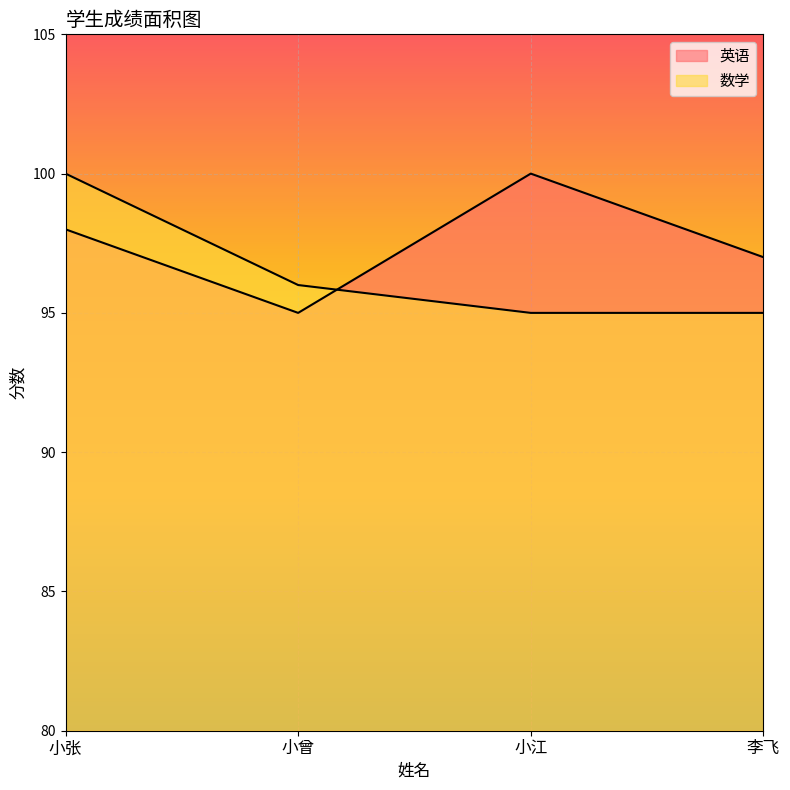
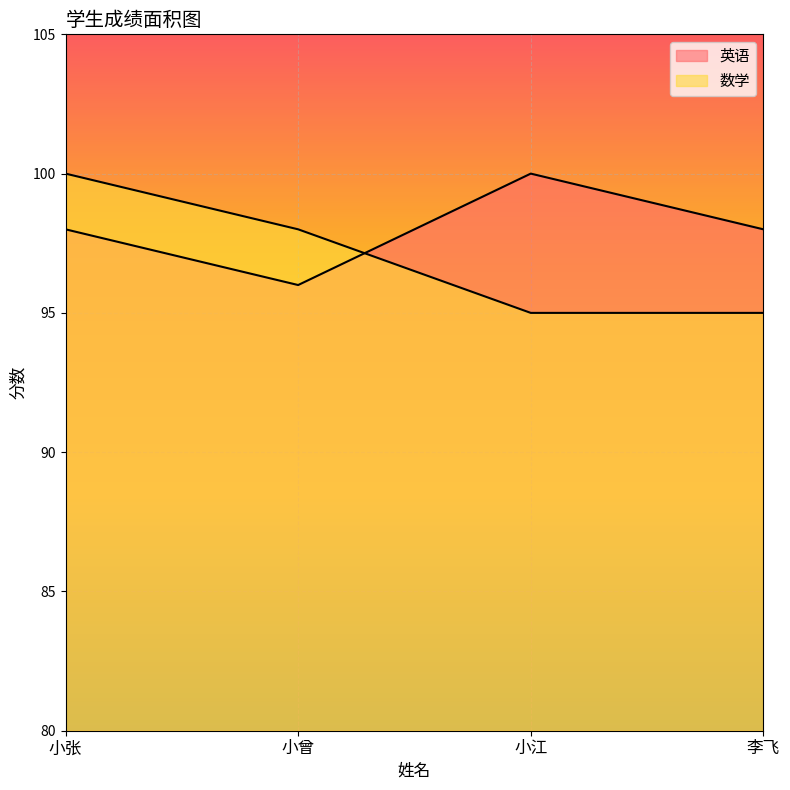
英语, 小曾: 95 -> 96
数学, 小曾: 96 -> 98
英语, 李飞: 97 -> 98
